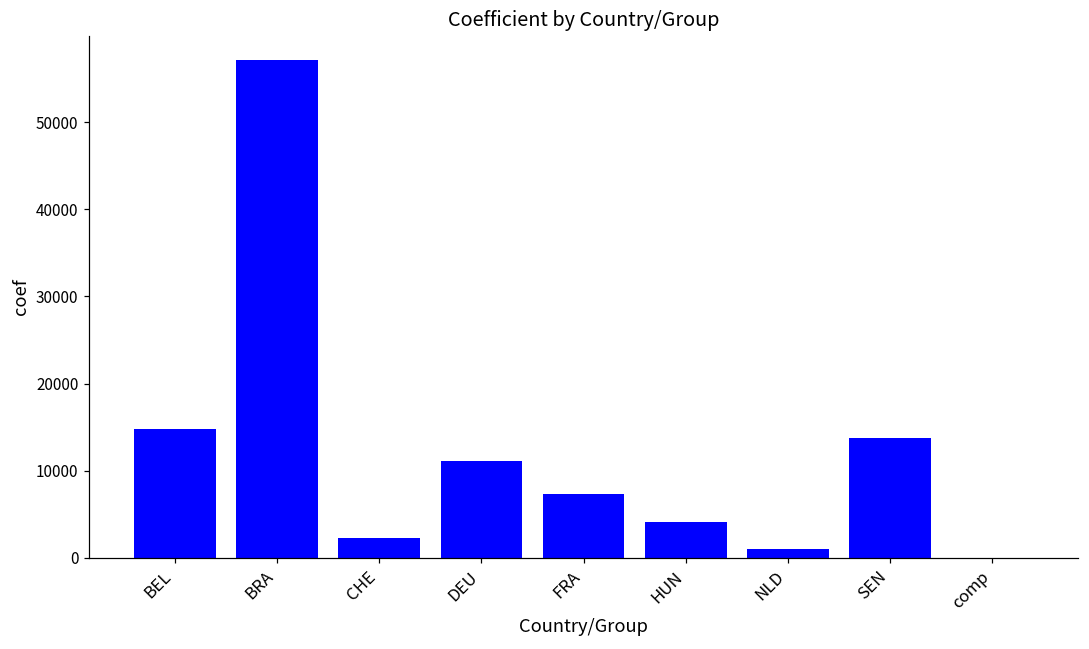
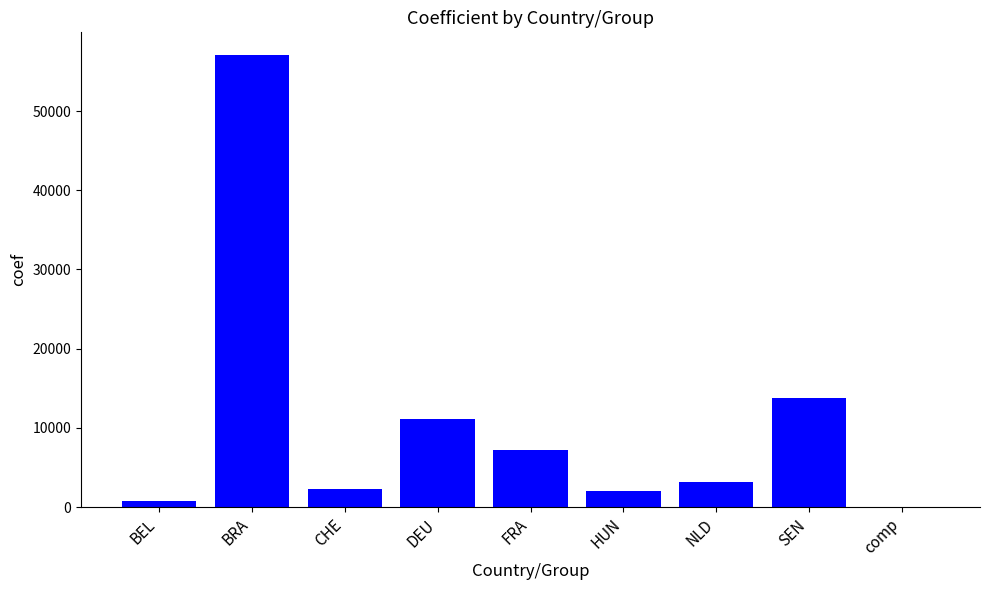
BEL: 15000 -> 1000
HUN: 4000 -> 2000
NLD: 1000 -> 3000
